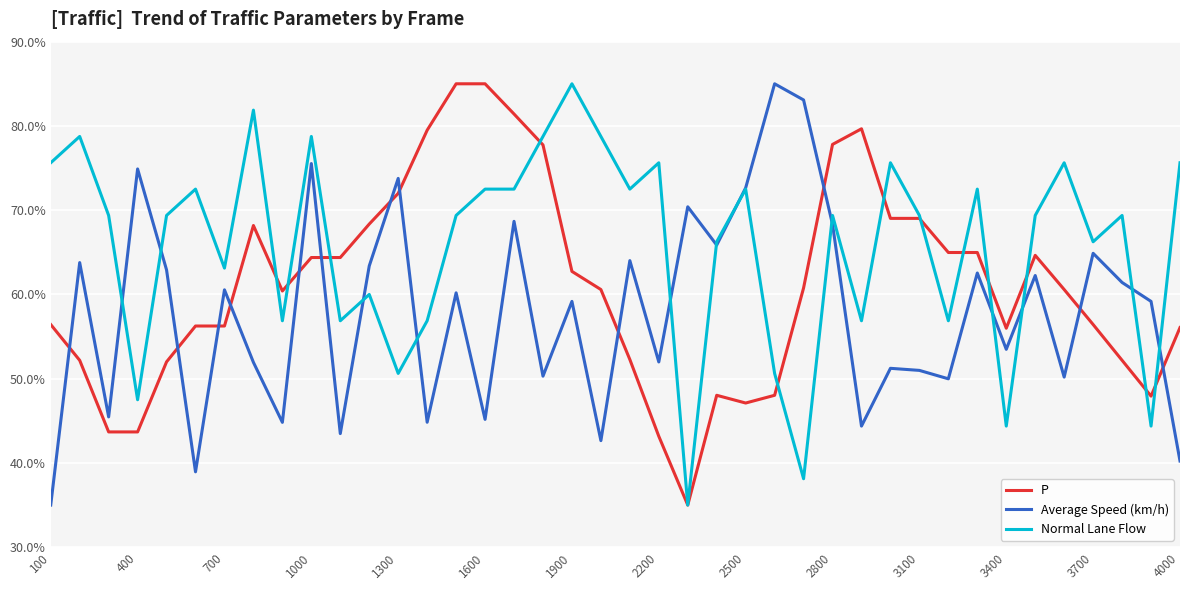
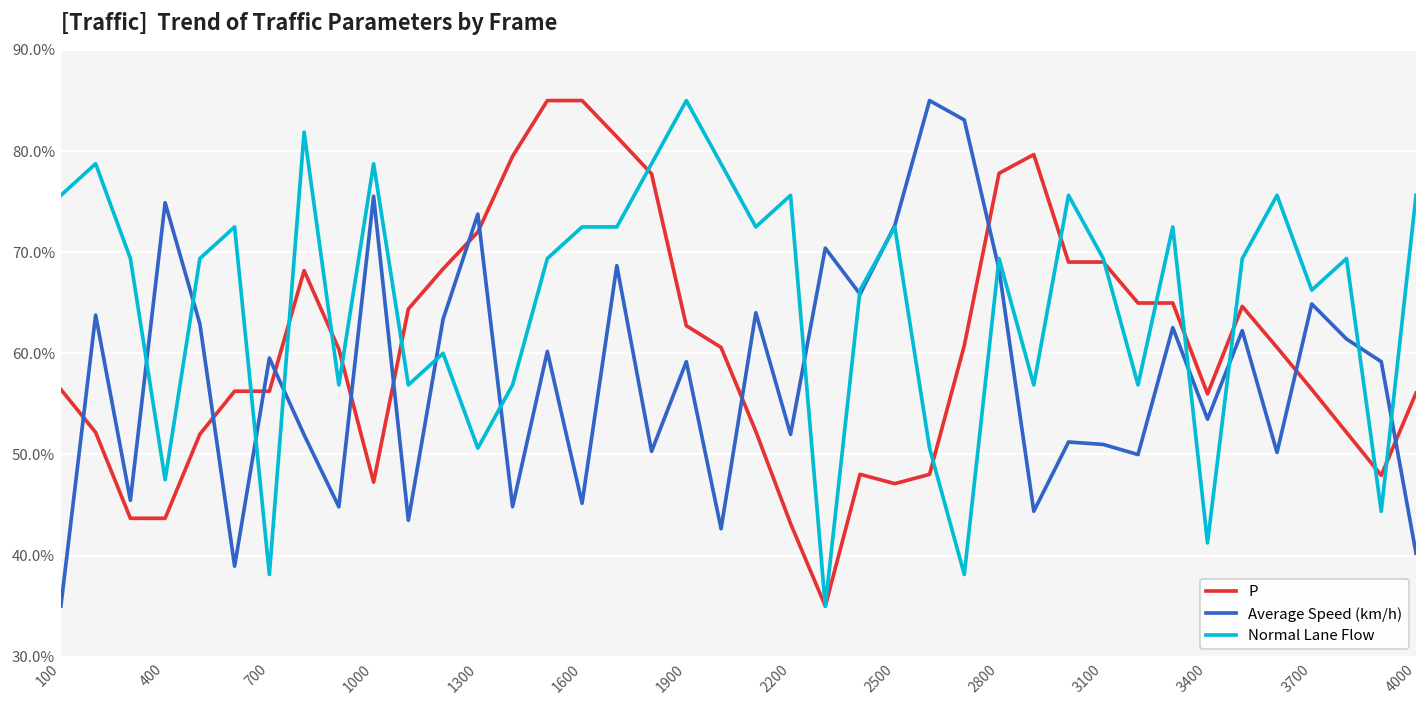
Average Speed (km/h), 700: 61% -> 60%
Normal Lane Flow, 700: 63% -> 38%
P, 1000: 64% -> 47%
Normal Lane Flow, 3400: 44% -> 41%
